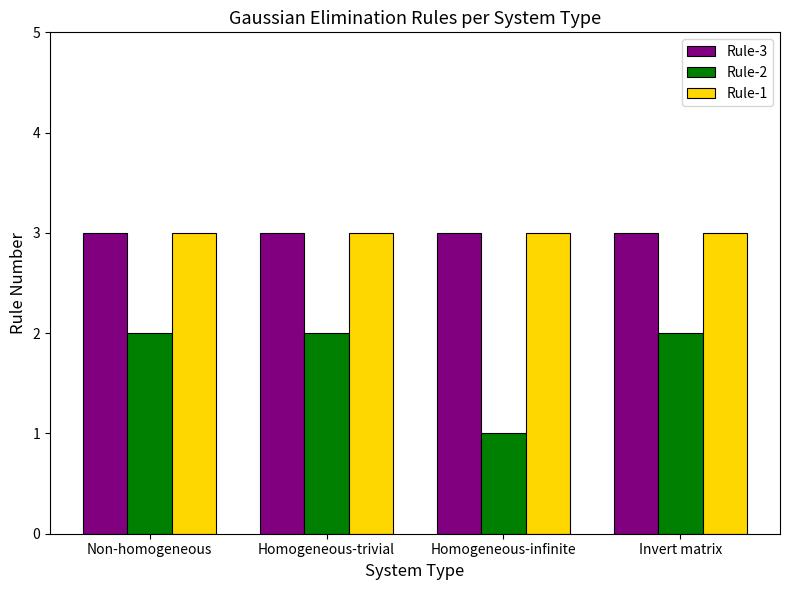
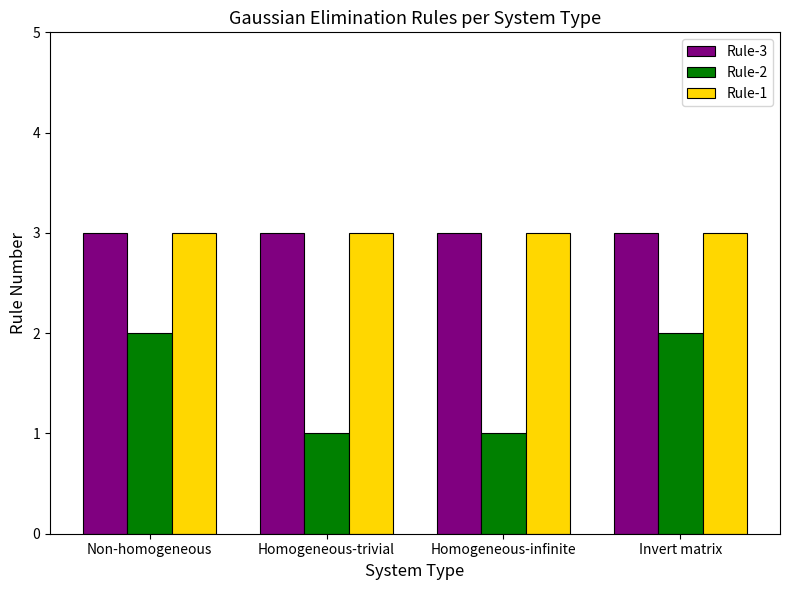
Rule-2, Homogeneous-trivial: 2 -> 1
